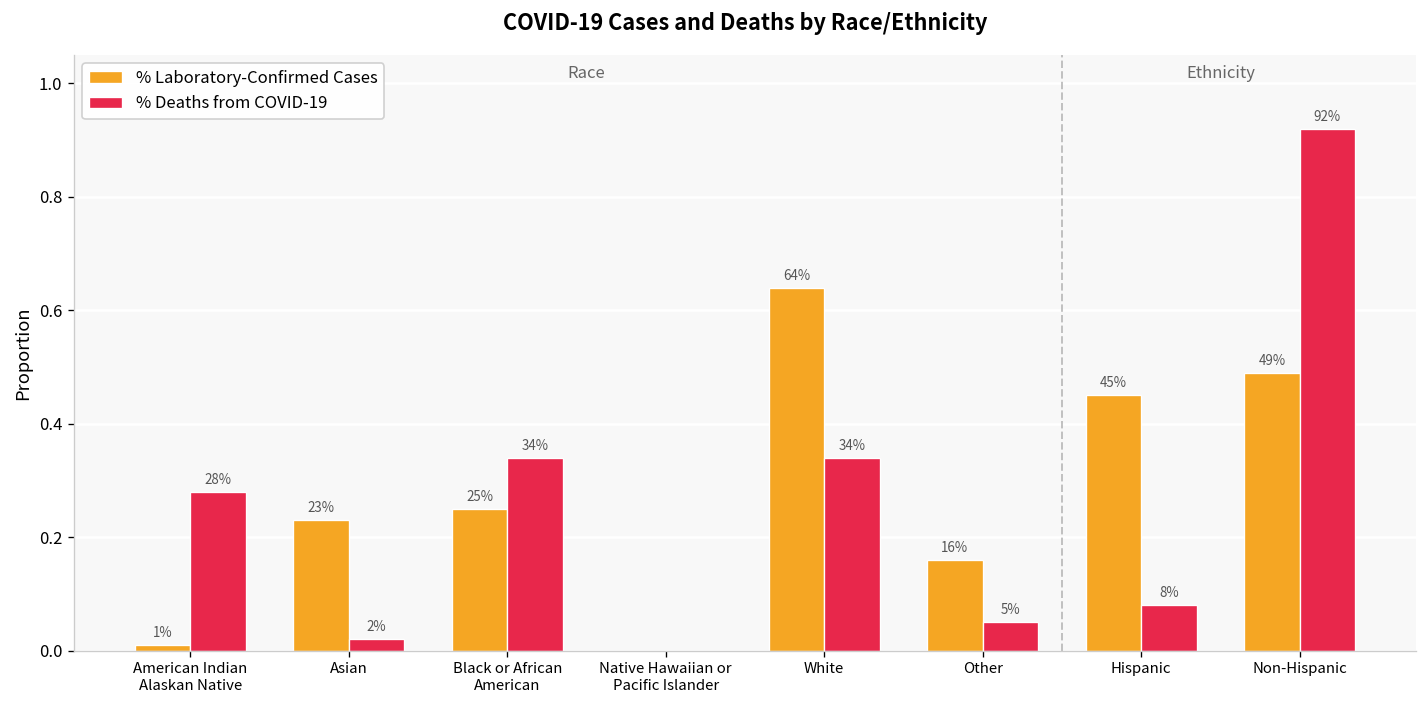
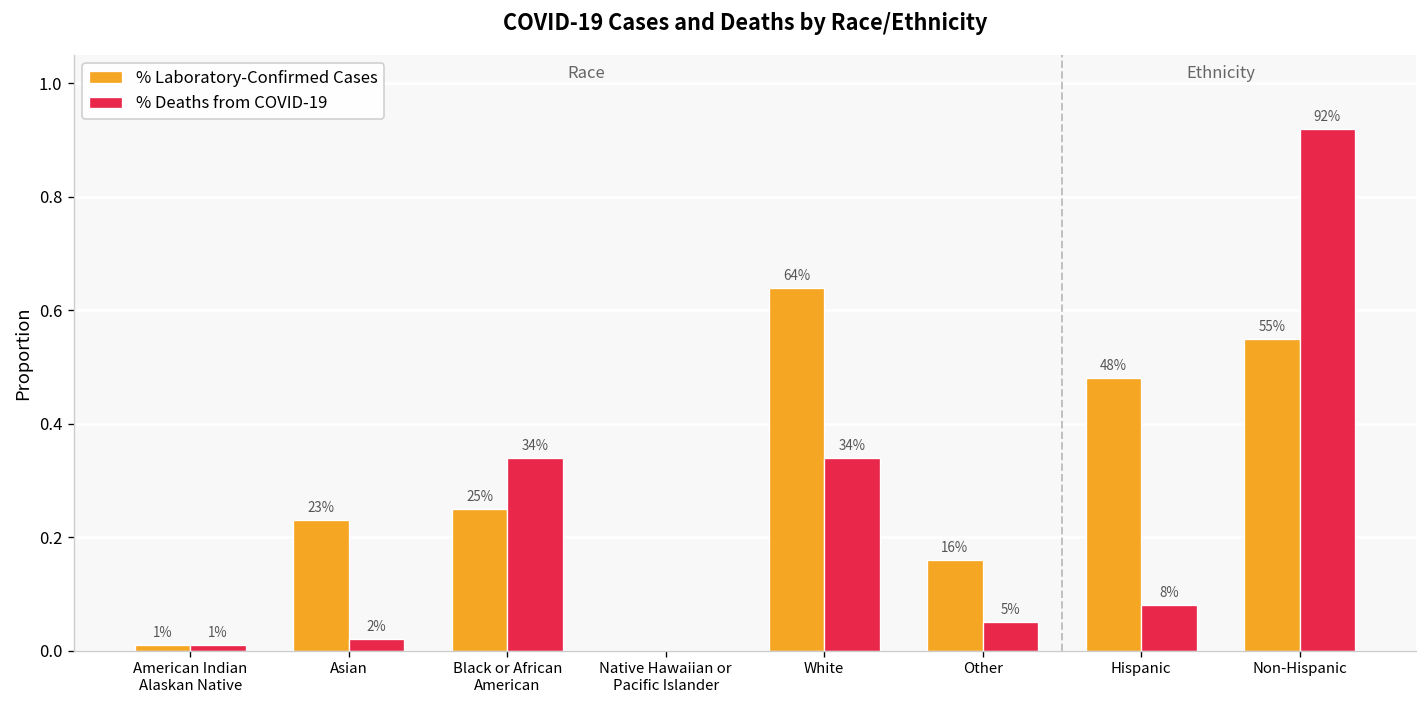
% Deaths from COVID-19, American Indian Alaskan Native: 28% -> 1%
% Laboratory-Confirmed Cases, Hispanic: 45% -> 48%
% Laboratory-Confirmed Cases, Non-Hispanic: 49% -> 55%
